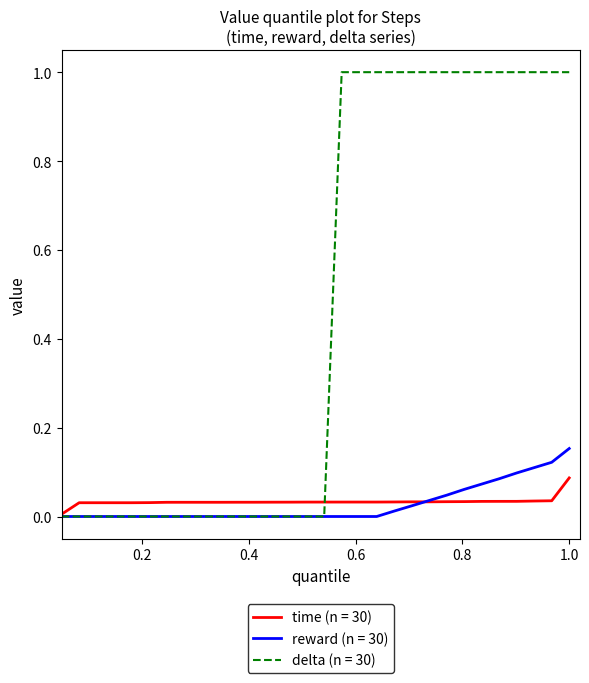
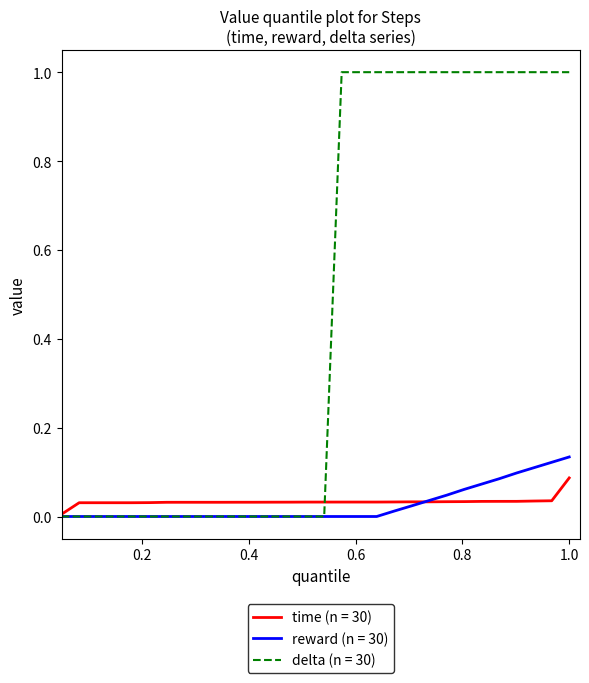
reward (n = 30), 1.0: 0.15 -> 0.13
